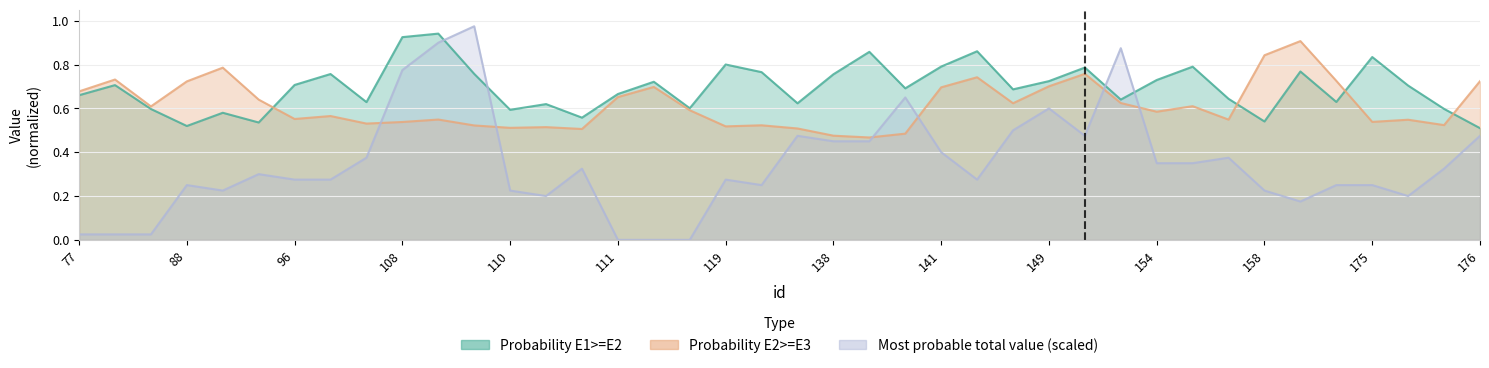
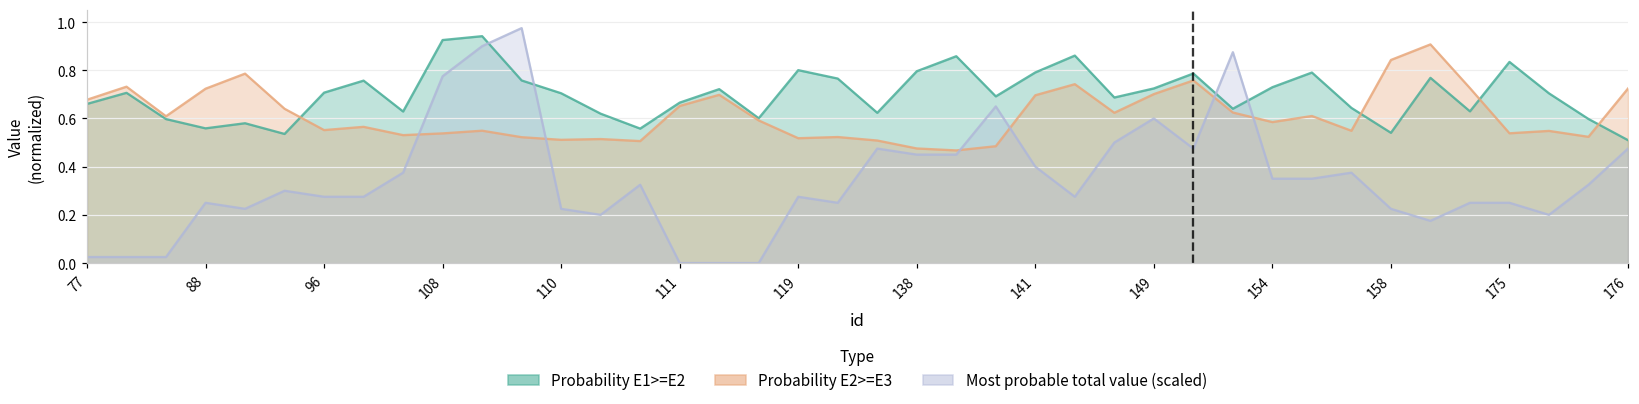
Probability E1>=E2, 88: 0.52 -> 0.56
Probability E1>=E2, 110: 0.59 -> 0.70
Probability E1>=E2, 138: 0.76 -> 0.80
